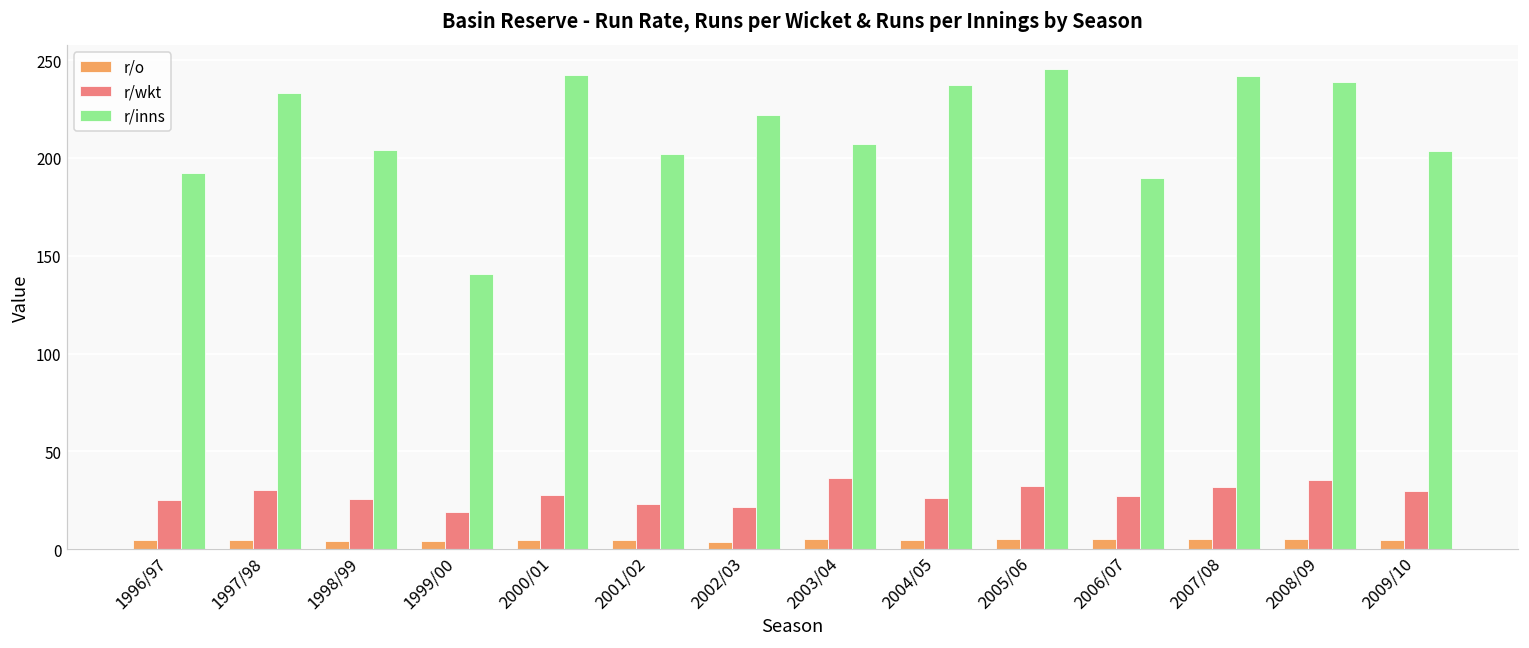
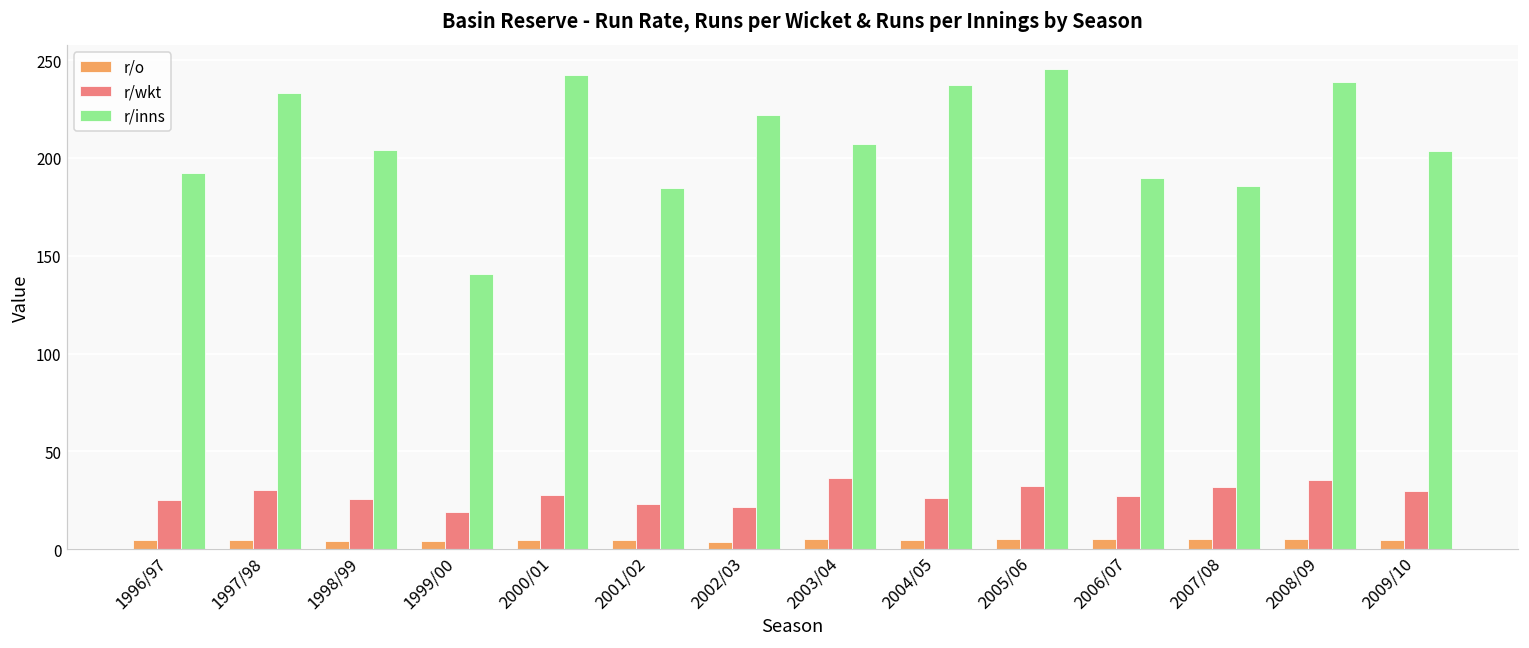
r/inns, 2001/02: 202 -> 184
r/inns, 2007/08: 242 -> 186
